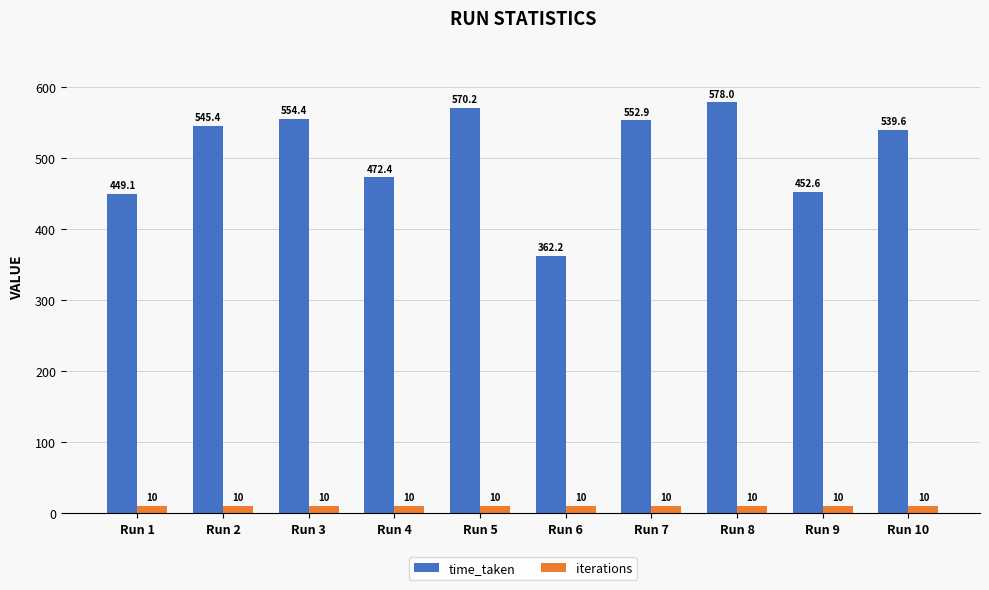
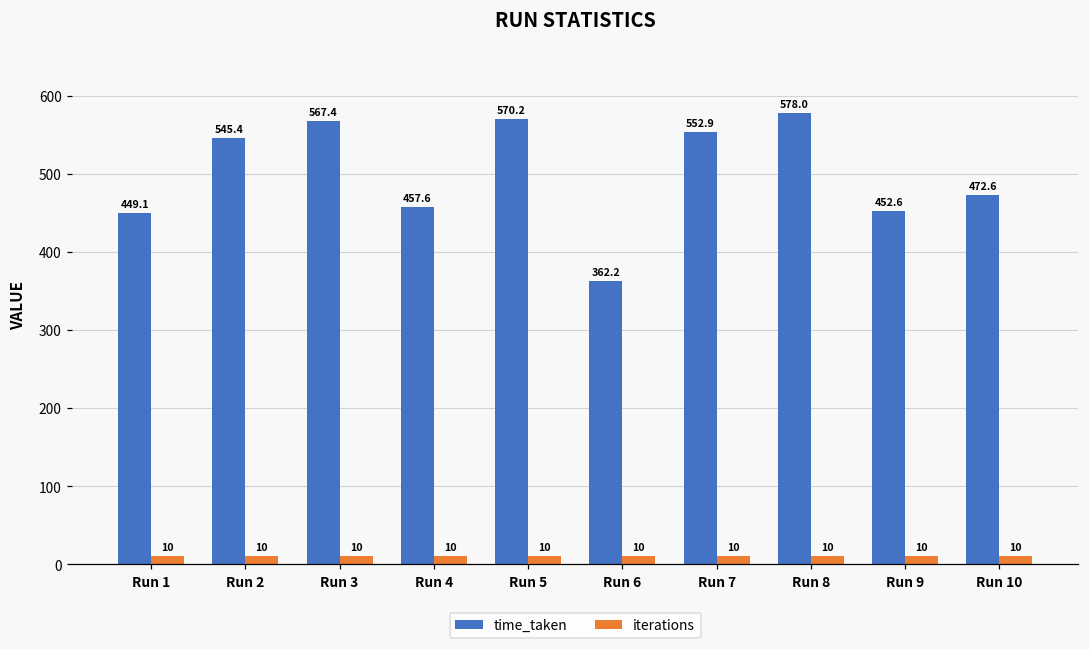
time_taken, Run 3: 554.4 -> 567.4
time_taken, Run 4: 472.4 -> 457.6
time_taken, Run 10: 539.6 -> 472.6
